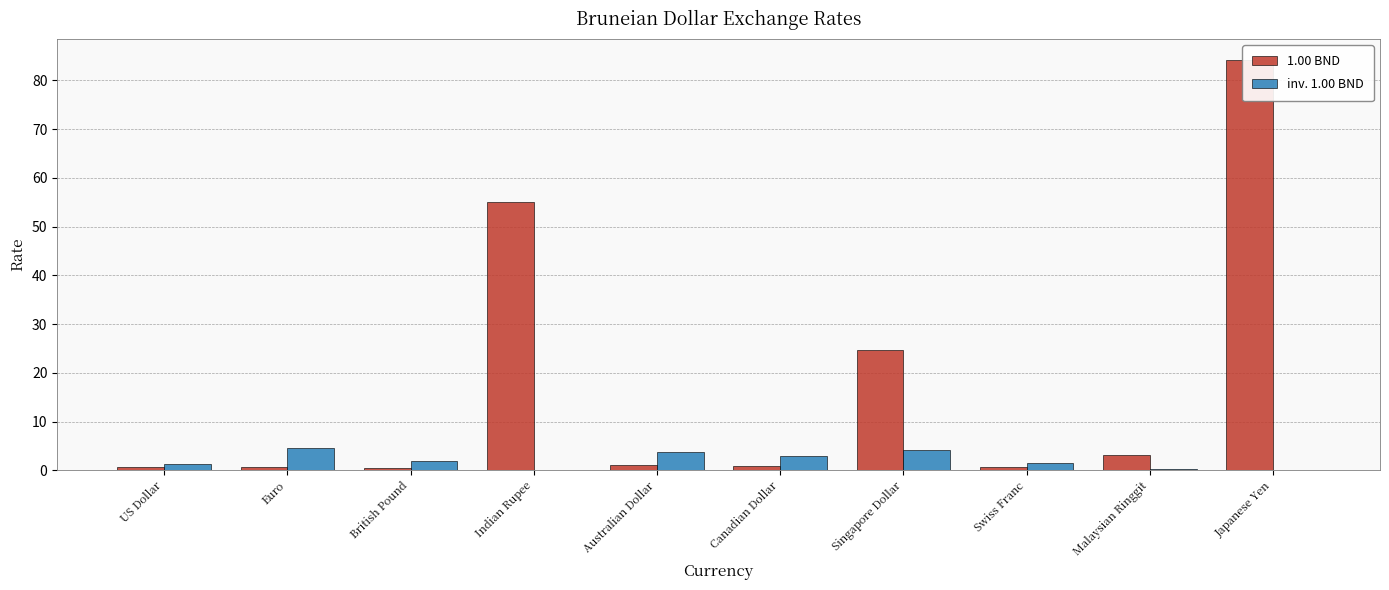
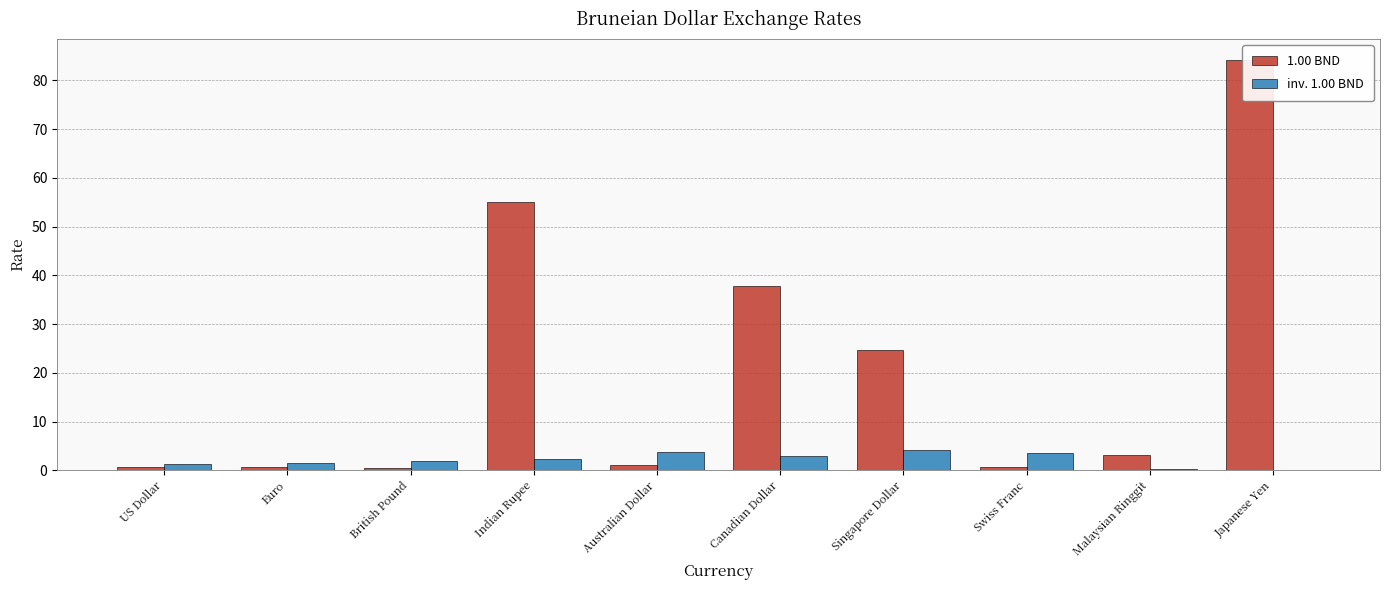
inv. 1.00 BND, Euro: 5 -> 2
inv. 1.00 BND, Indian Rupee: 0 -> 2
1.00 BND, Canadian Dollar: 1 -> 38
inv. 1.00 BND, Swiss Franc: 1 -> 4
